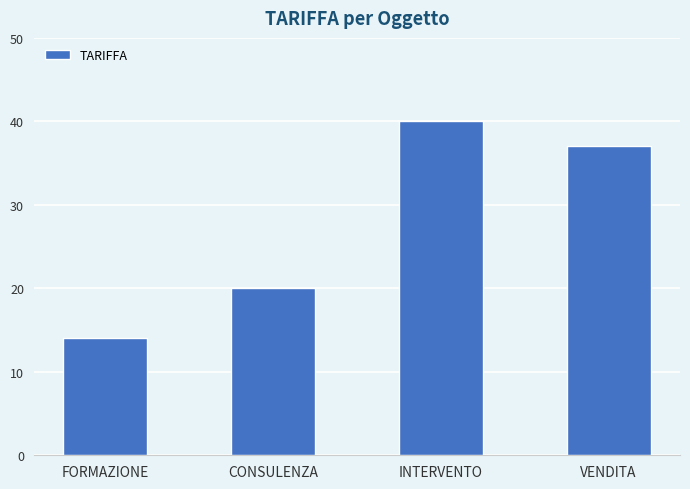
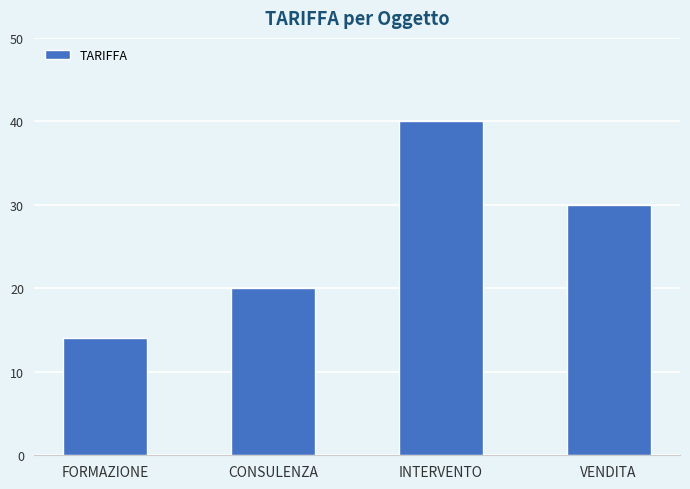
VENDITA: 37 -> 30
